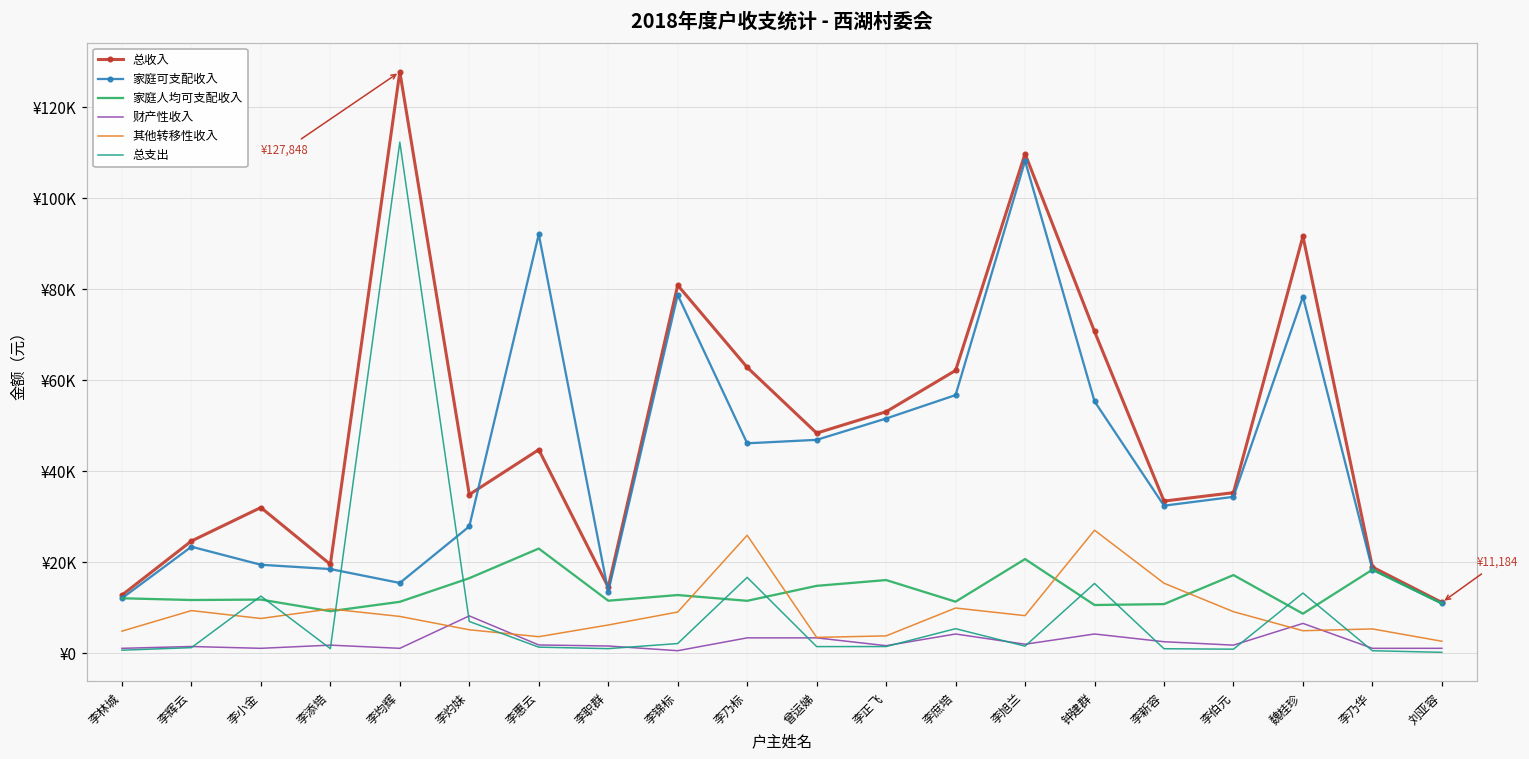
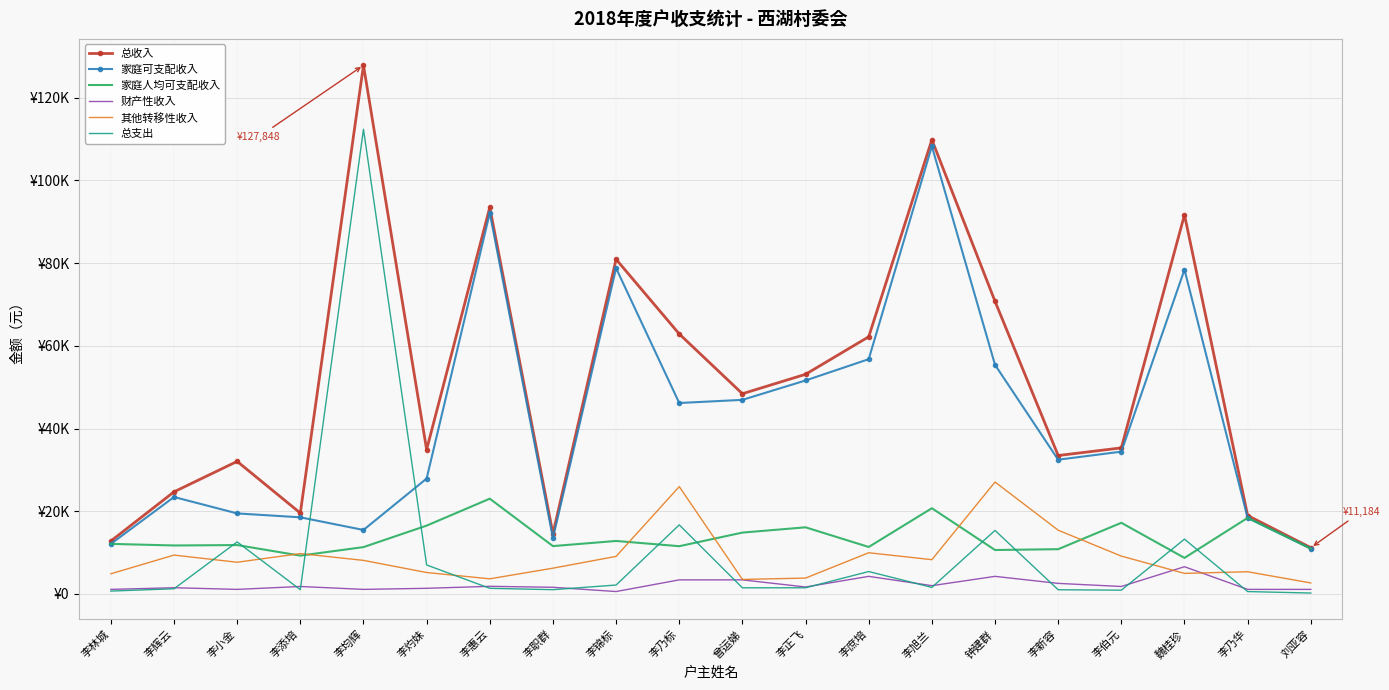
财产性收入, 李灼妹: ¥8000 -> ¥1000
总收入, 李惠云: ¥45000 -> ¥93000
